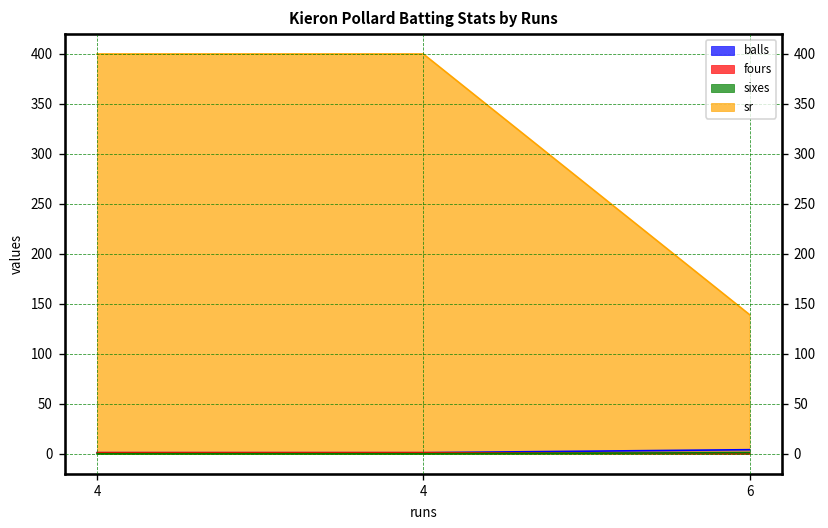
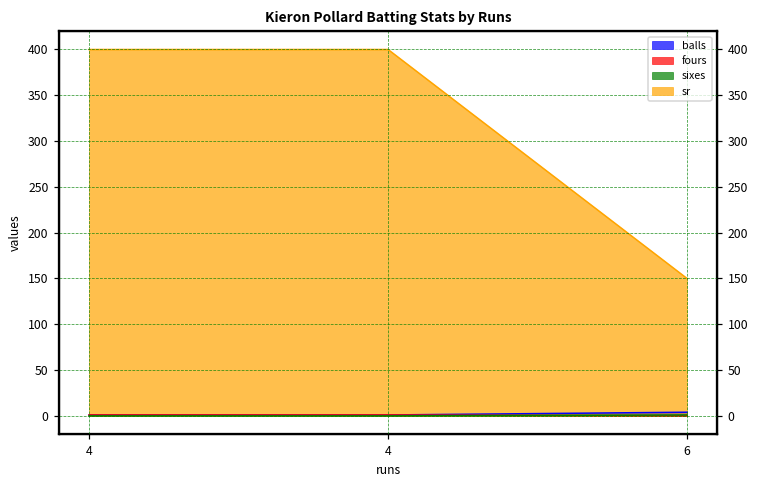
sr, 6: 140 -> 150
